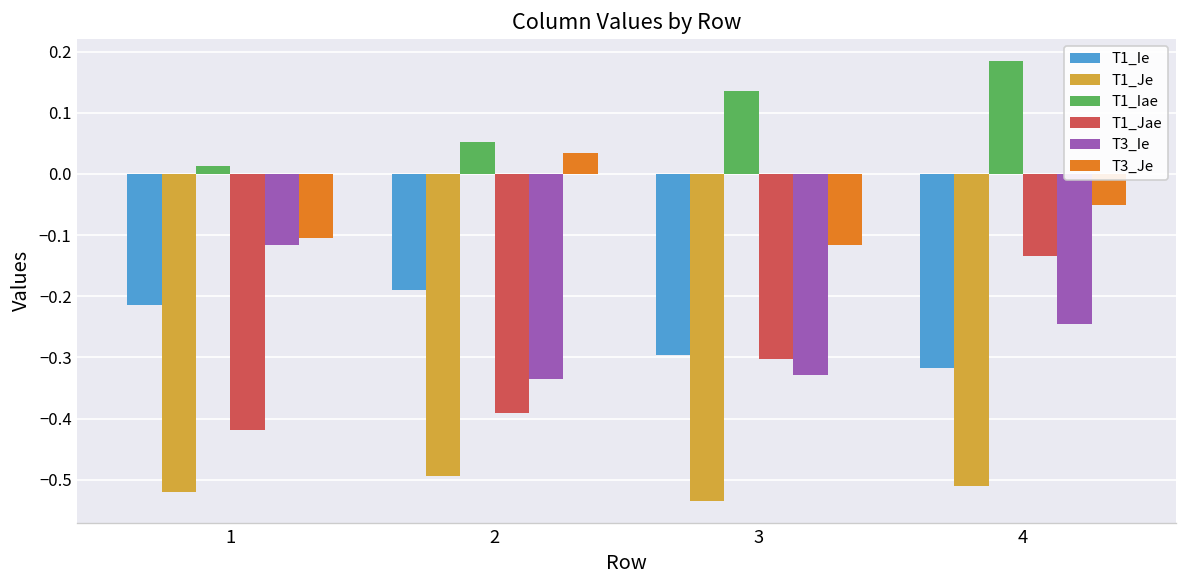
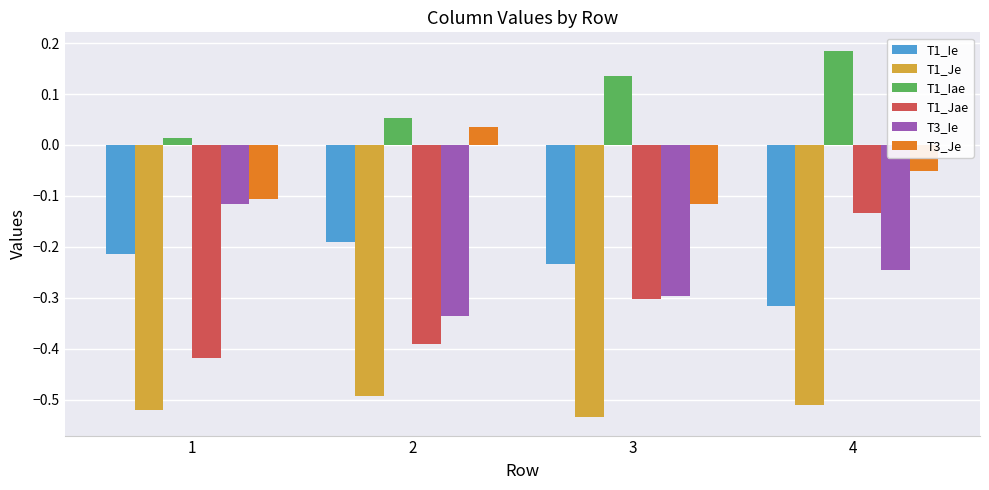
T1_Ie, 3: -0.30 -> -0.23
T3_Ie, 3: -0.33 -> -0.30
